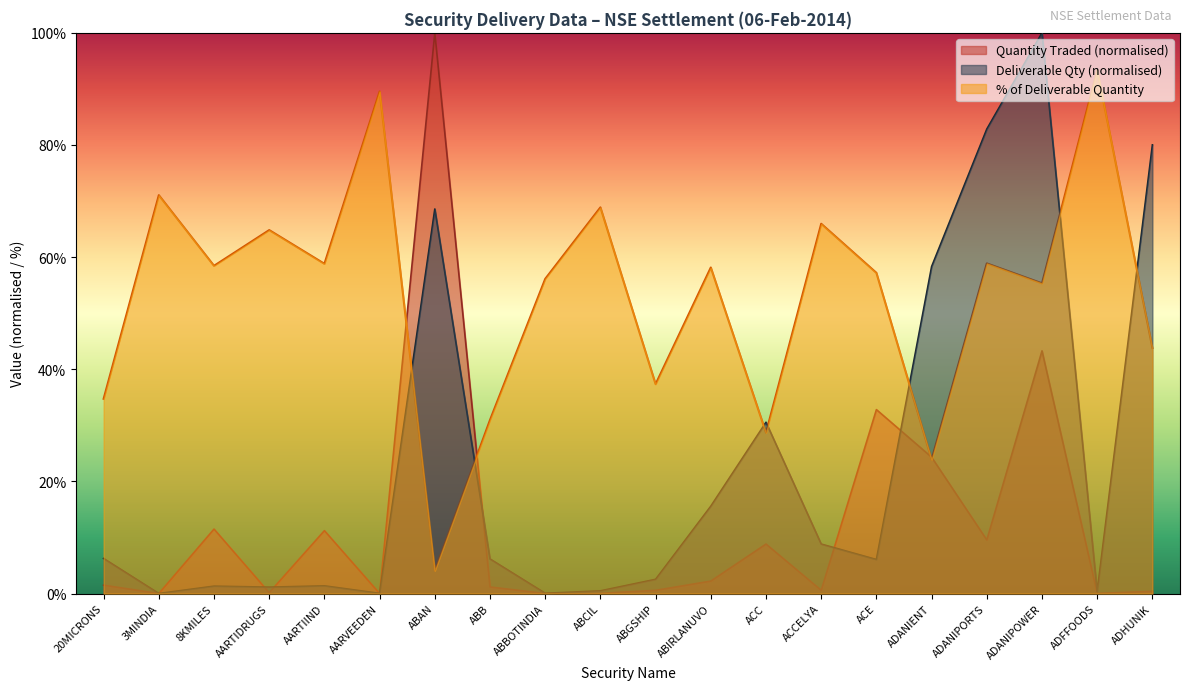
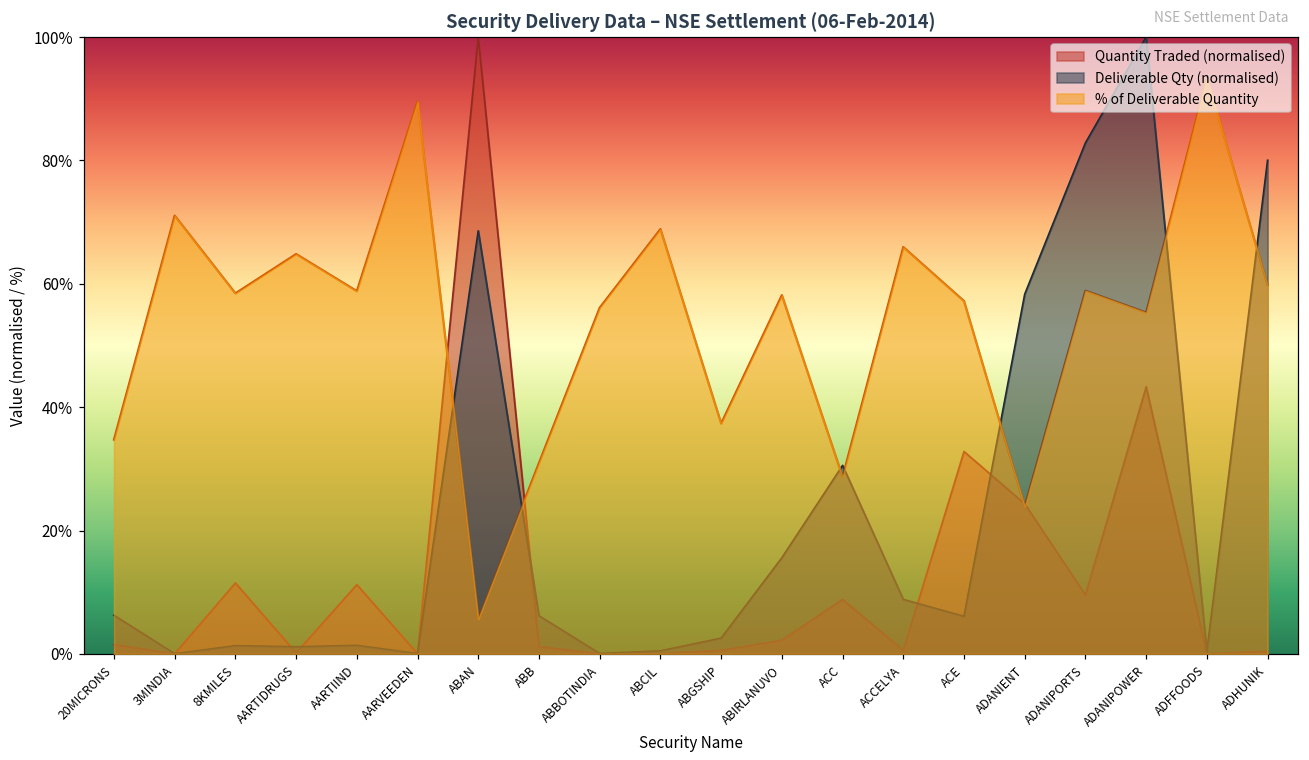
% of Deliverable Quantity, ABAN: 4% -> 6%
% of Deliverable Quantity, ADHUNIK: 44% -> 60%
